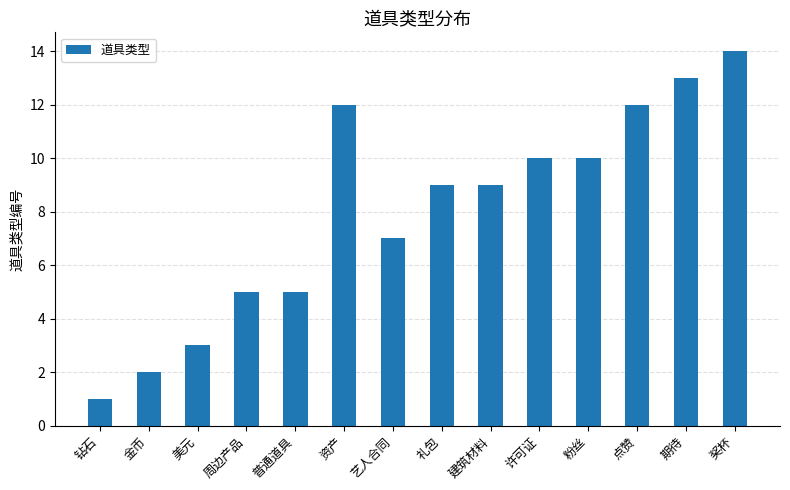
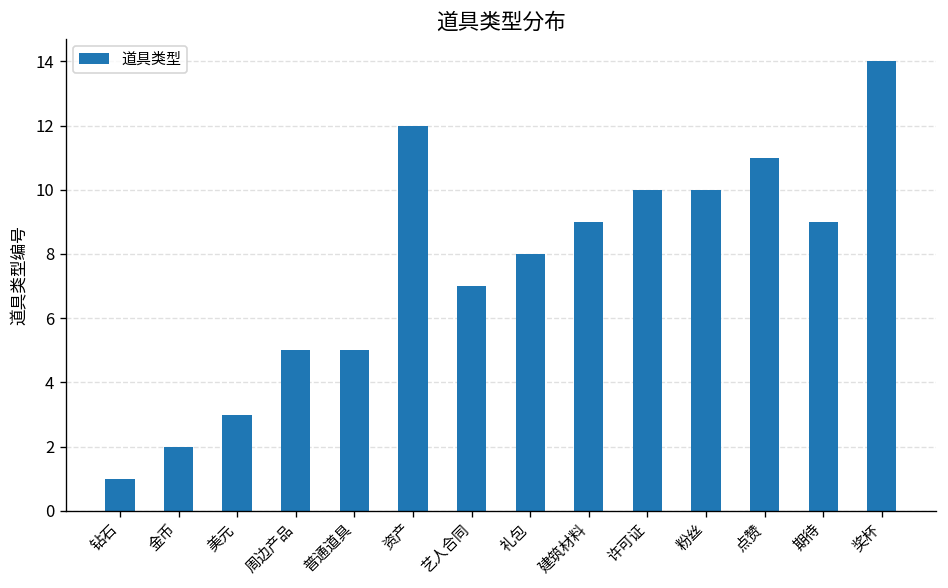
礼包: 9 -> 8
点赞: 12 -> 11
期待: 13 -> 9
